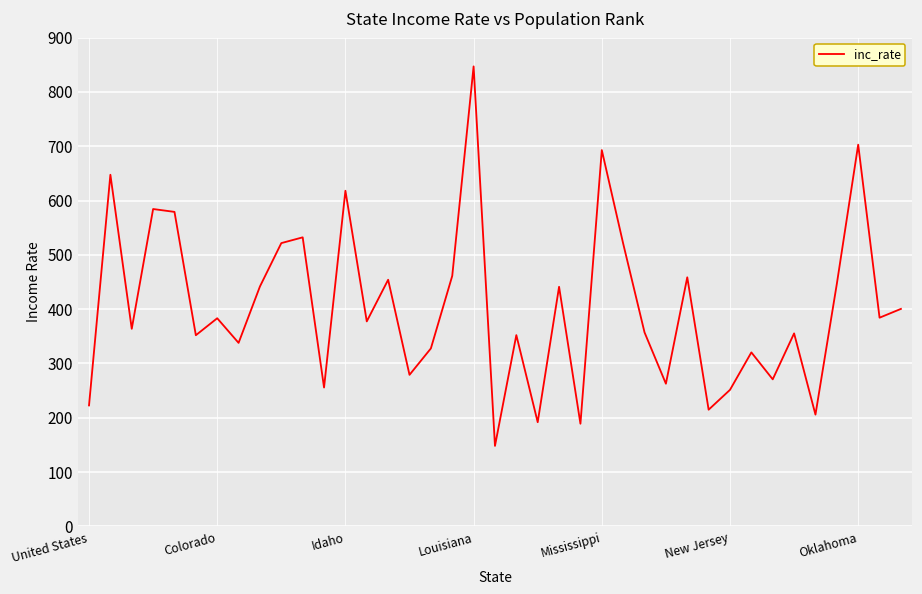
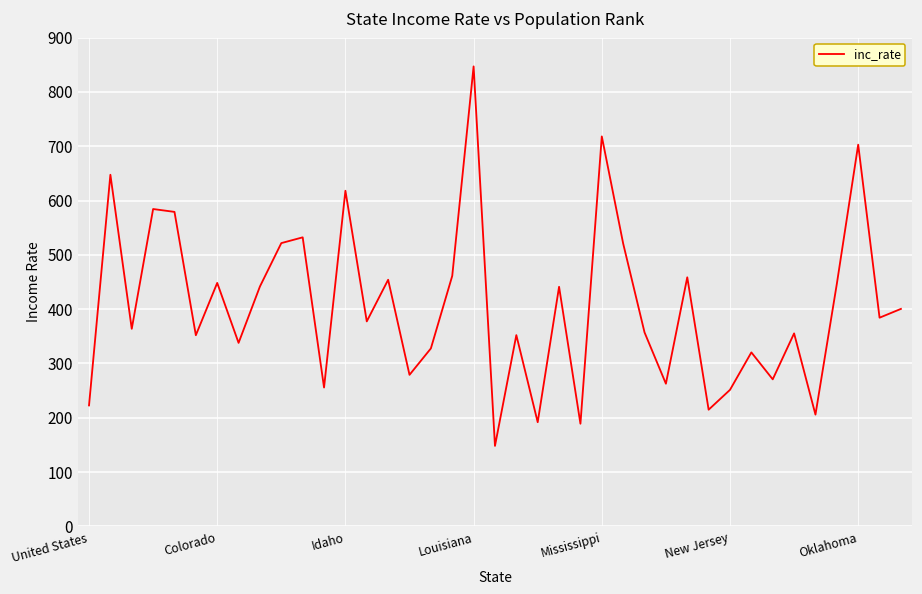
Colorado: 380 -> 450
Mississippi: 690 -> 720
